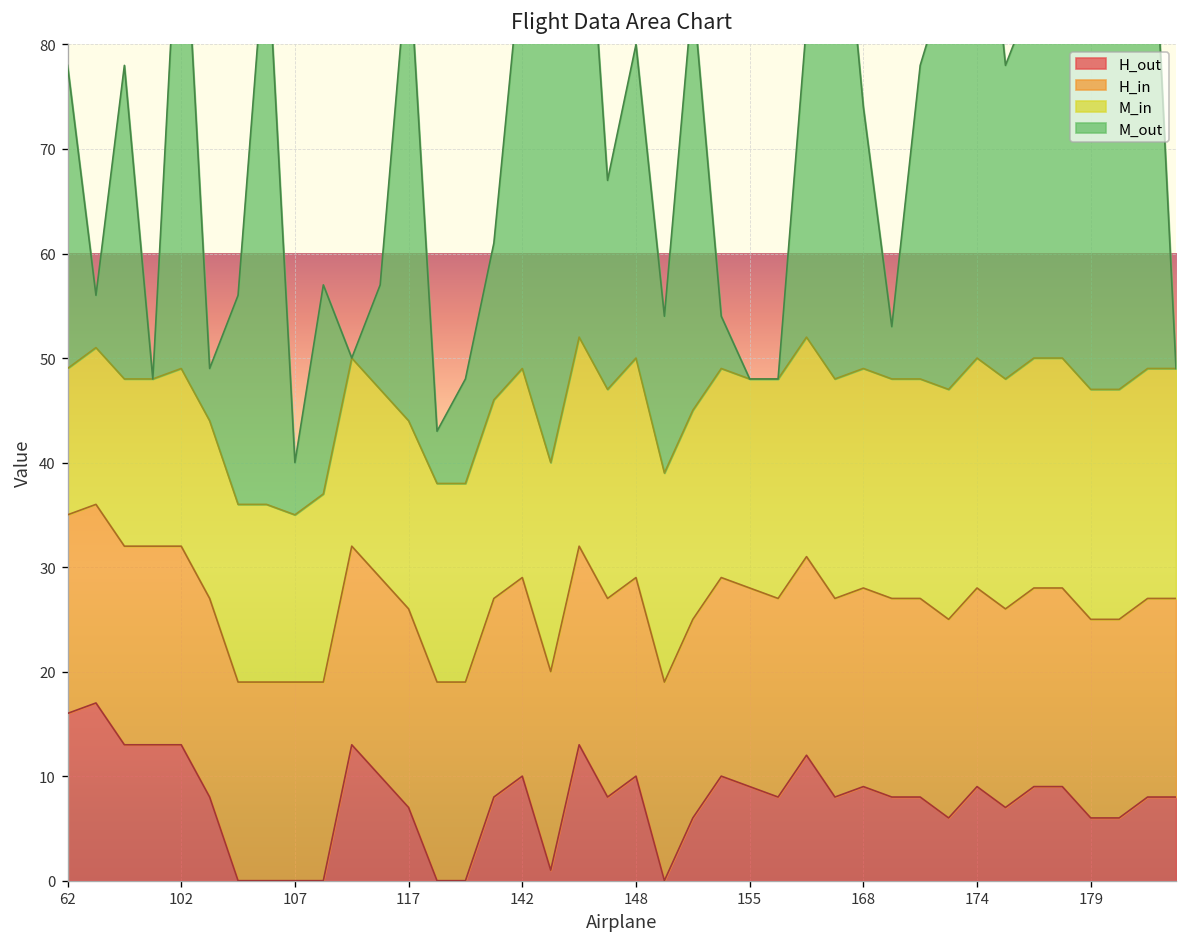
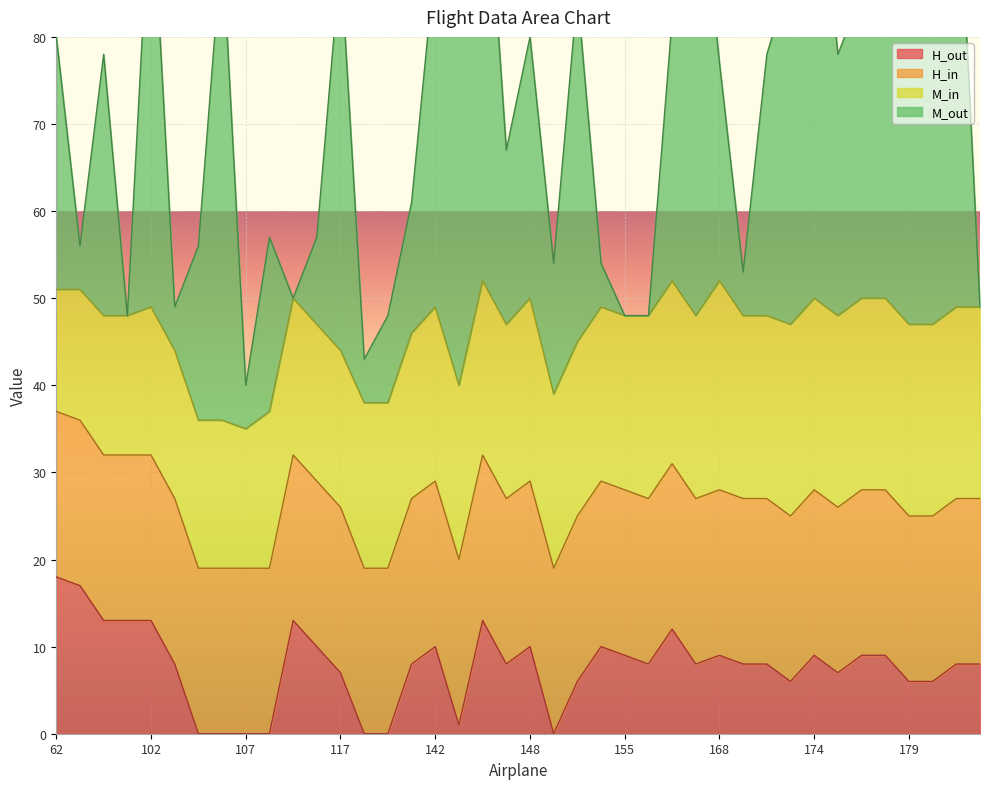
H_out, 62: 16 -> 18
M_in, 168: 21 -> 24
